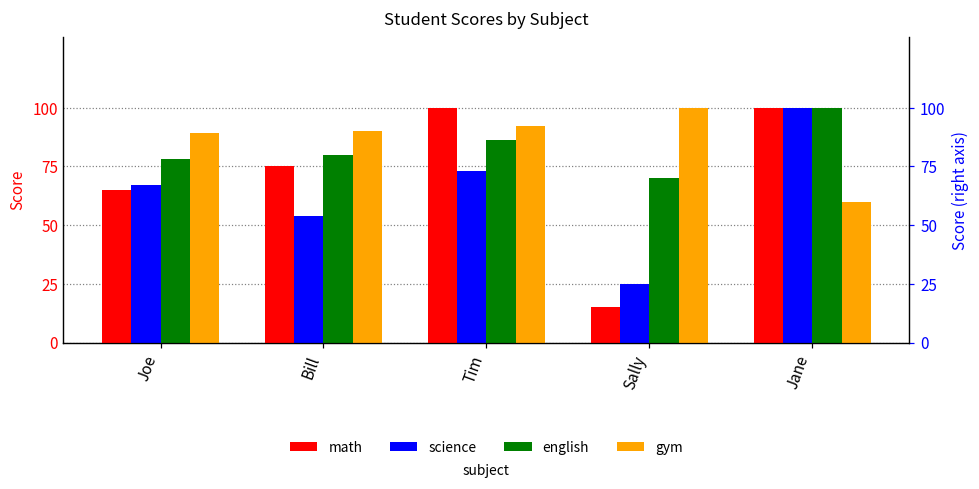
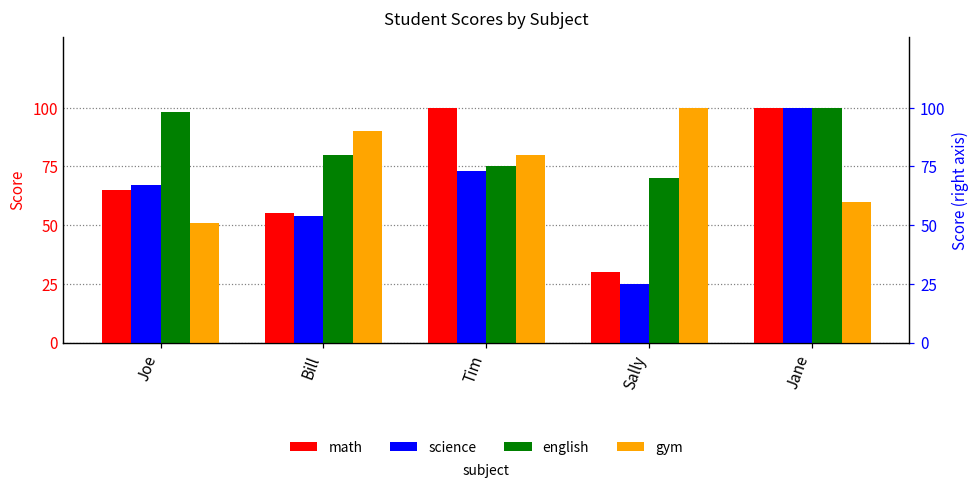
english, Joe: 78 -> 98
gym, Joe: 89 -> 51
math, Bill: 75 -> 55
english, Tim: 86 -> 75
gym, Tim: 92 -> 80
math, Sally: 15 -> 30
